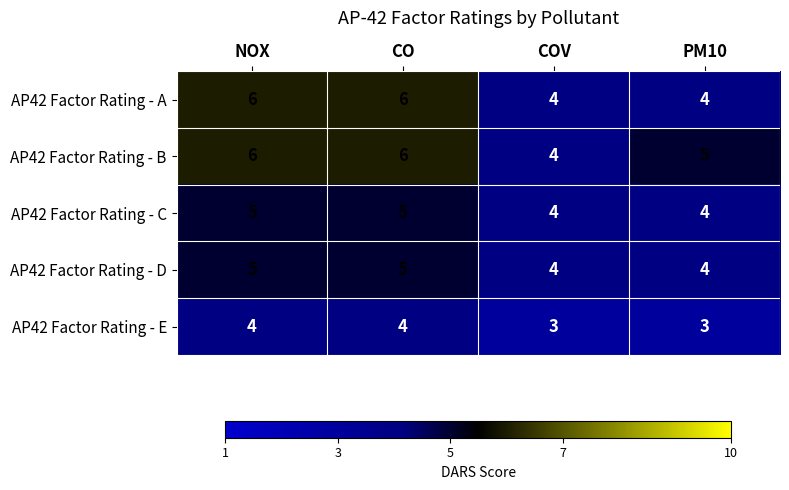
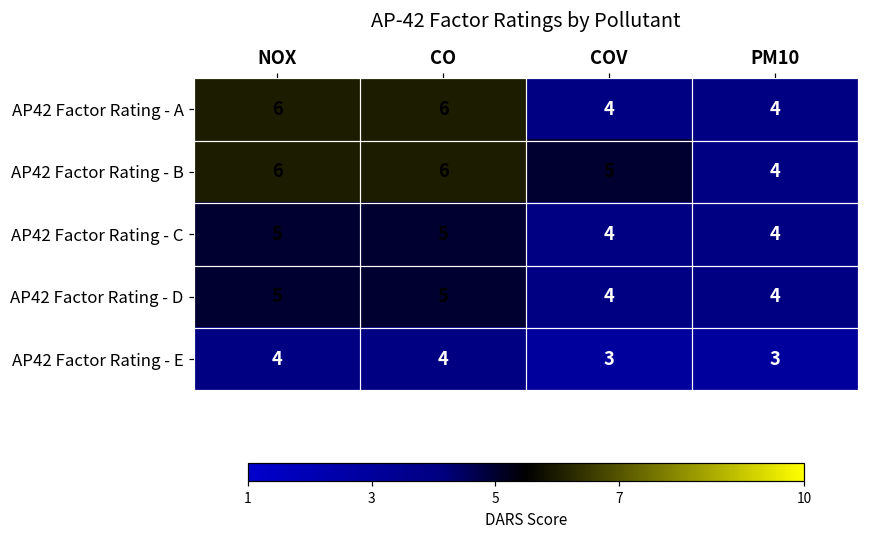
AP42 Factor Rating - B, COV: 4 -> 5
AP42 Factor Rating - B, PM10: 5 -> 4
